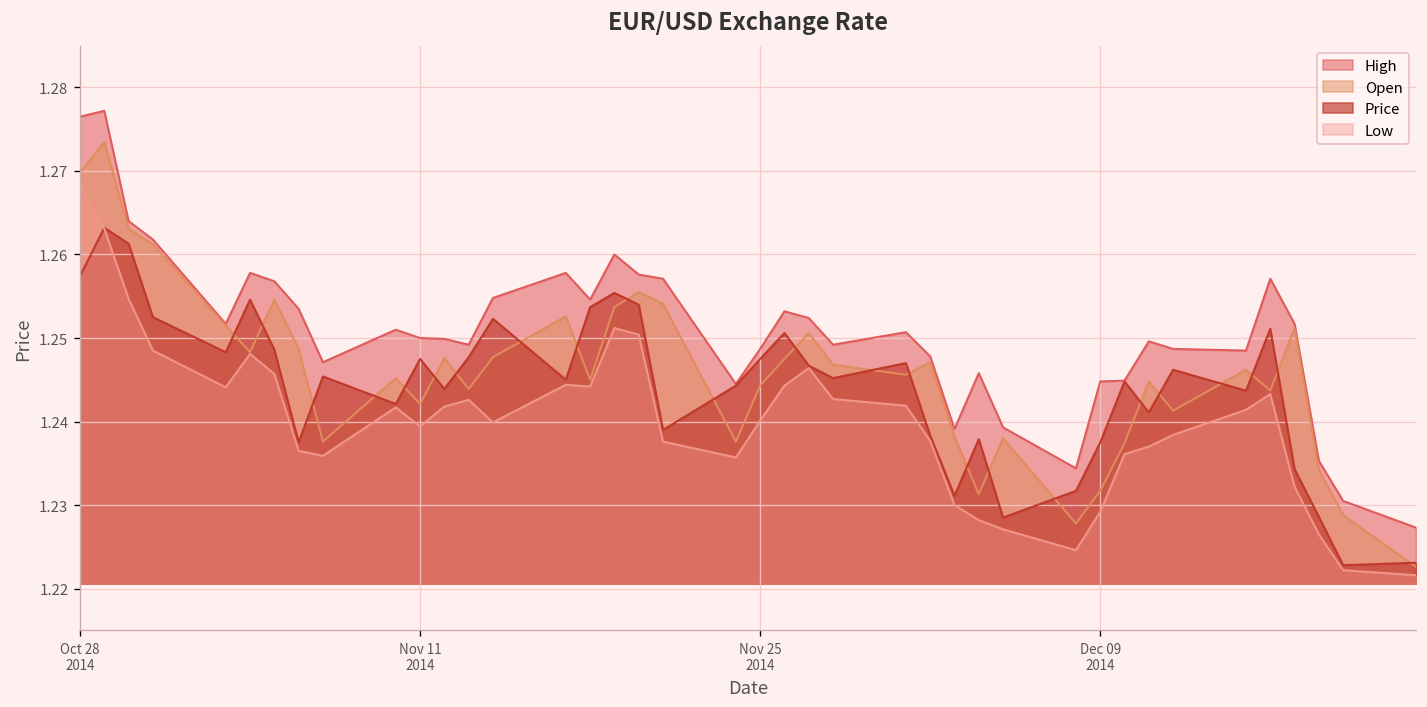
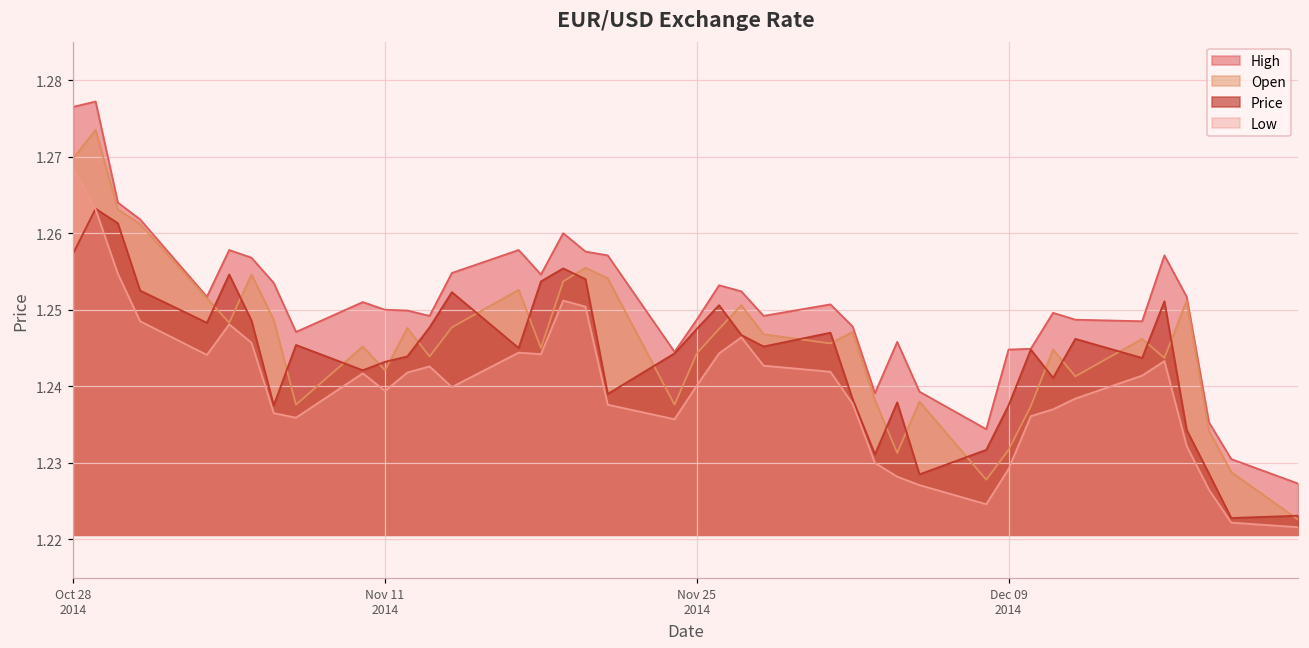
Price, Nov 11 2014: 1.248 -> 1.243
